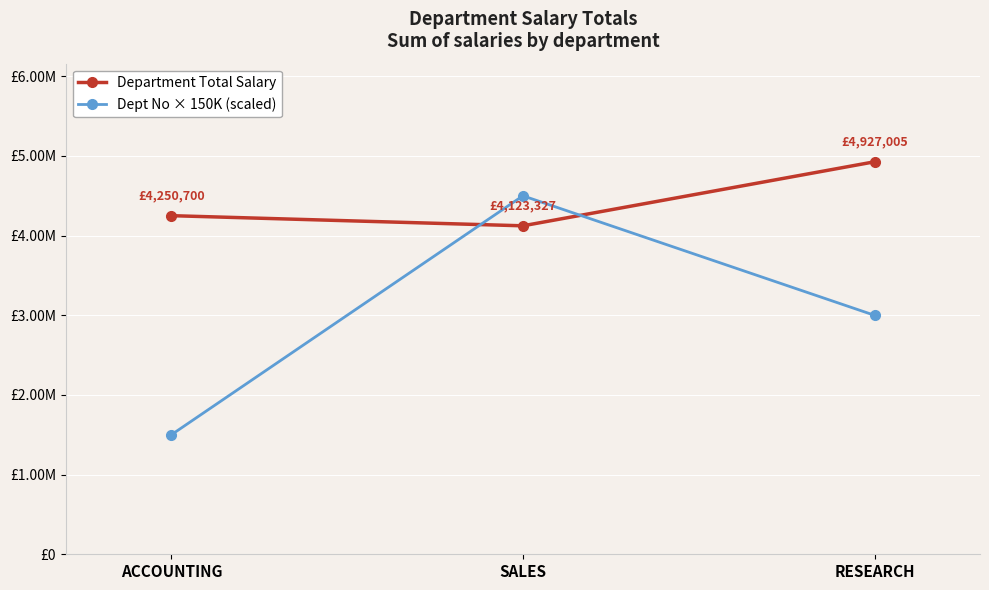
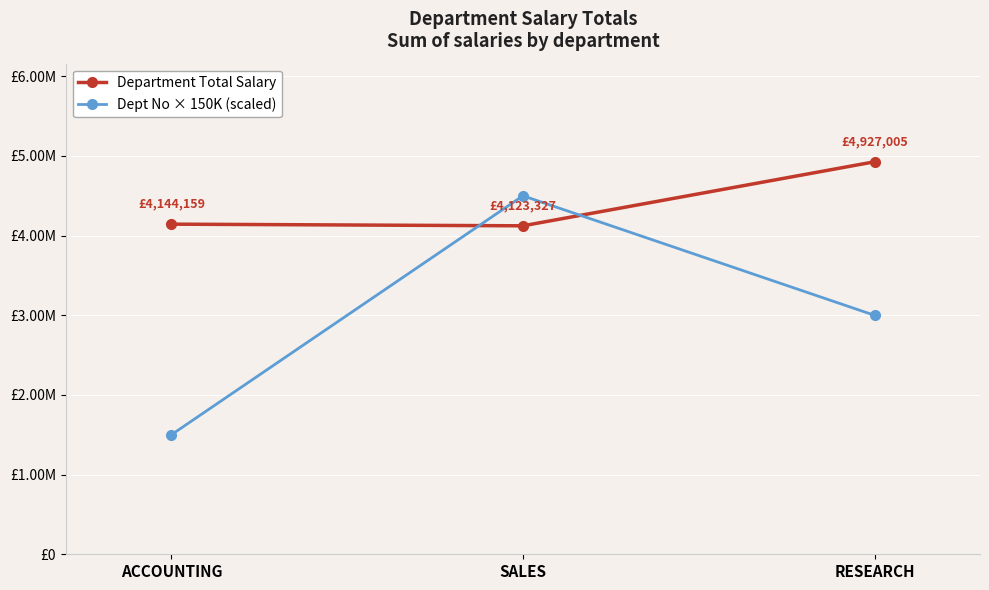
Department Total Salary, ACCOUNTING: £4,250,700 -> £4,144,159
